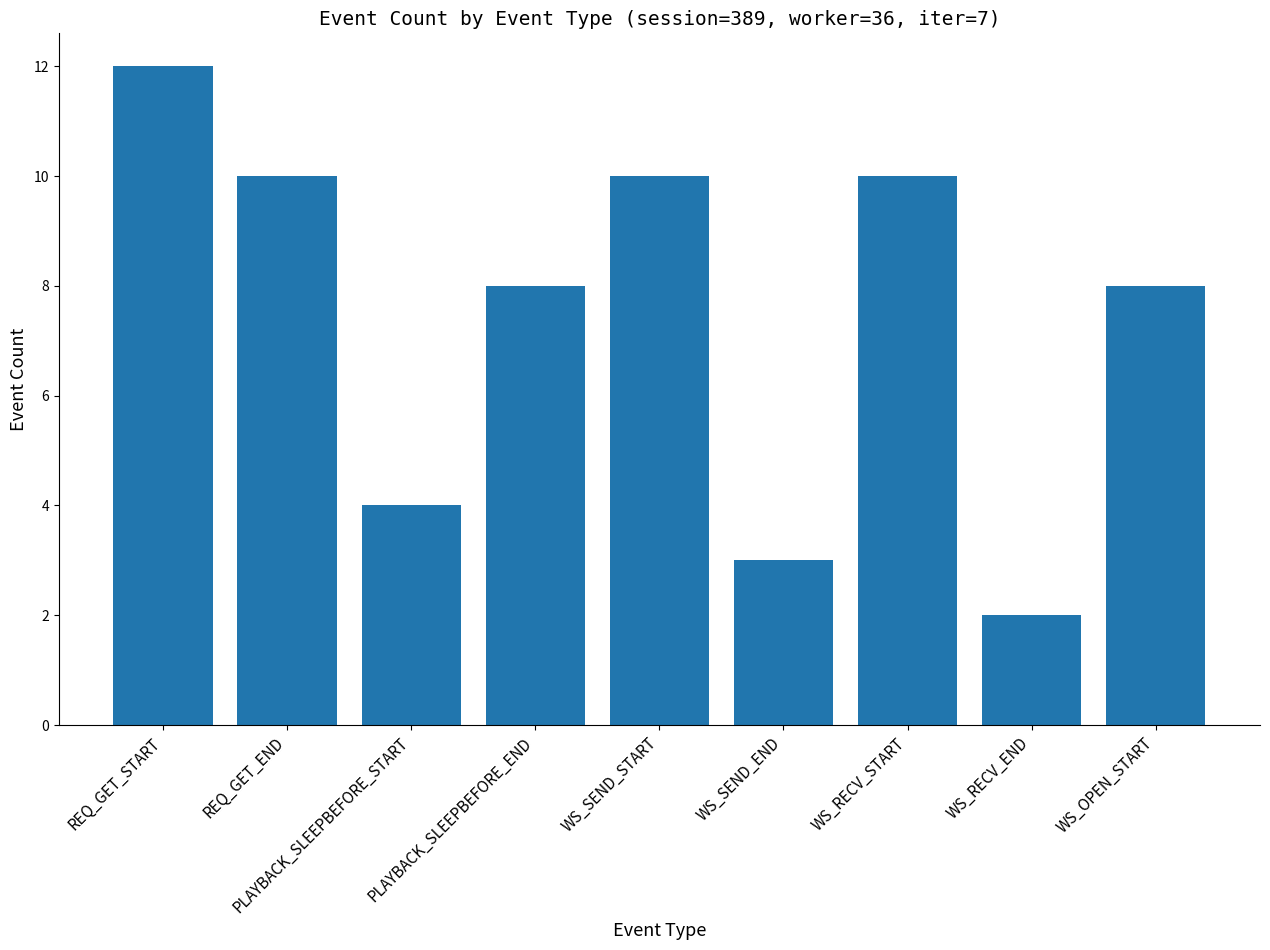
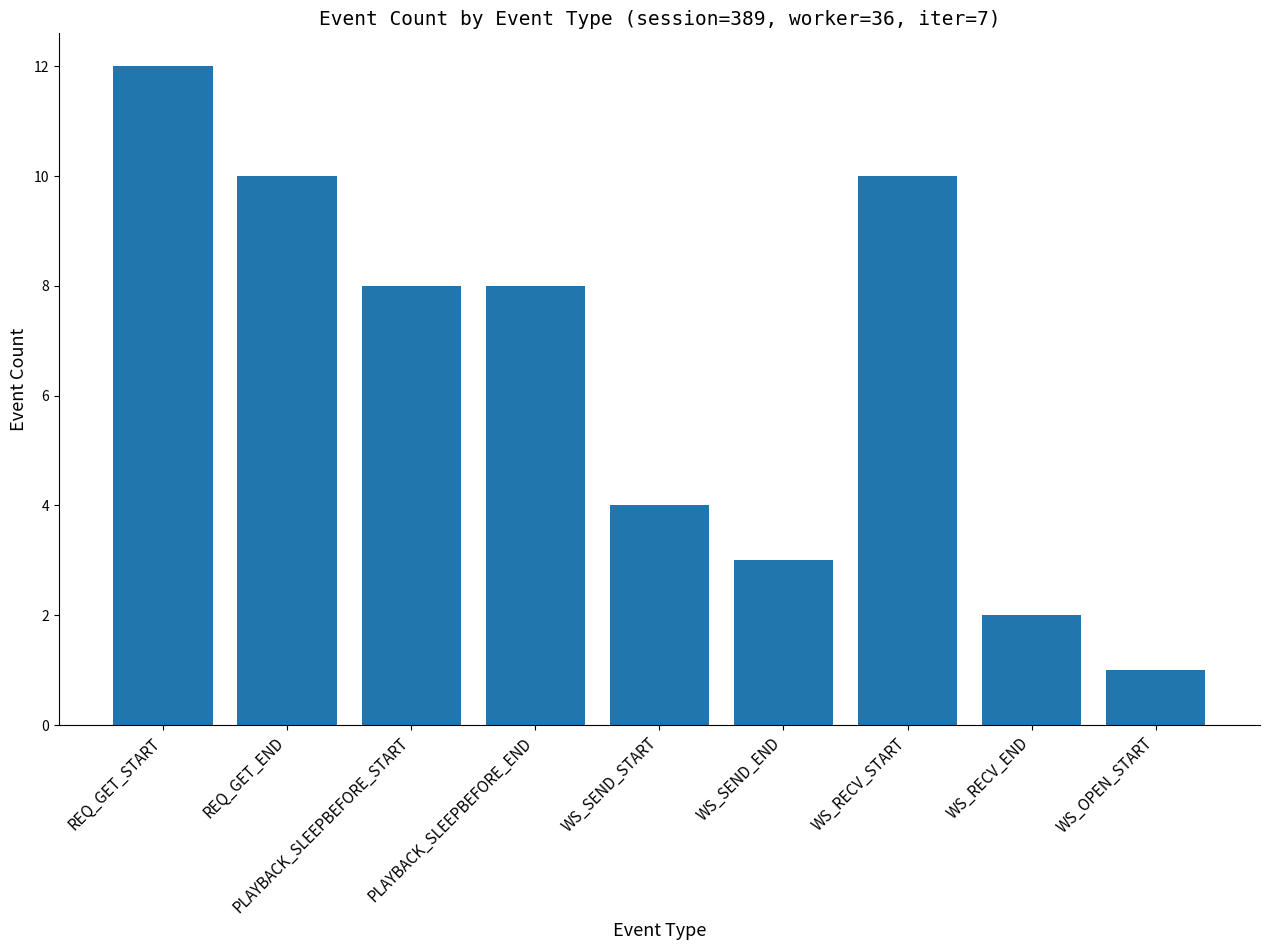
PLAYBACK_SLEEPBEFORE_START: 4 -> 8
WS_SEND_START: 10 -> 4
WS_OPEN_START: 8 -> 1
